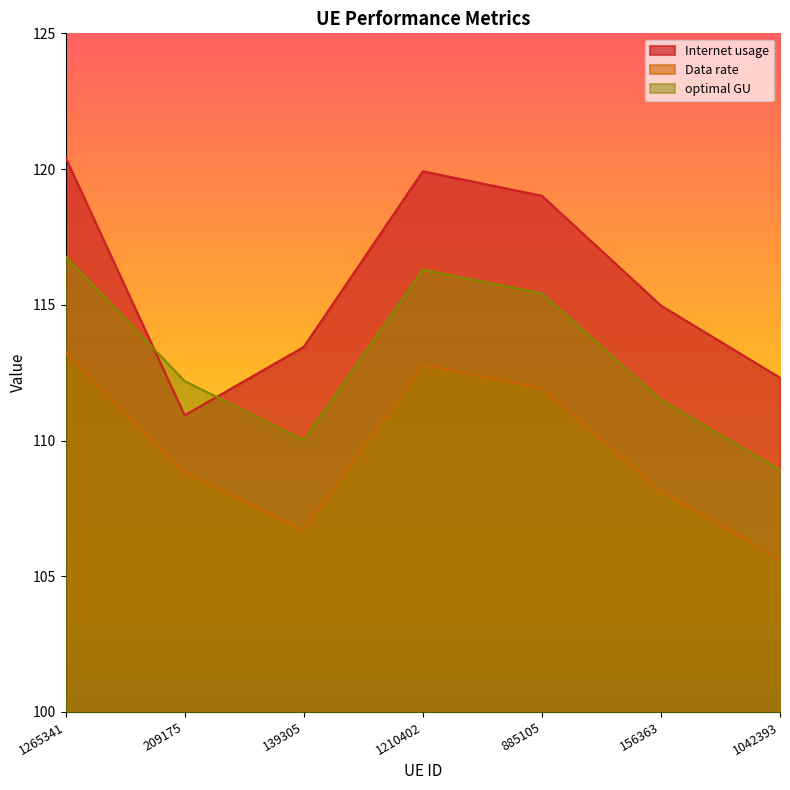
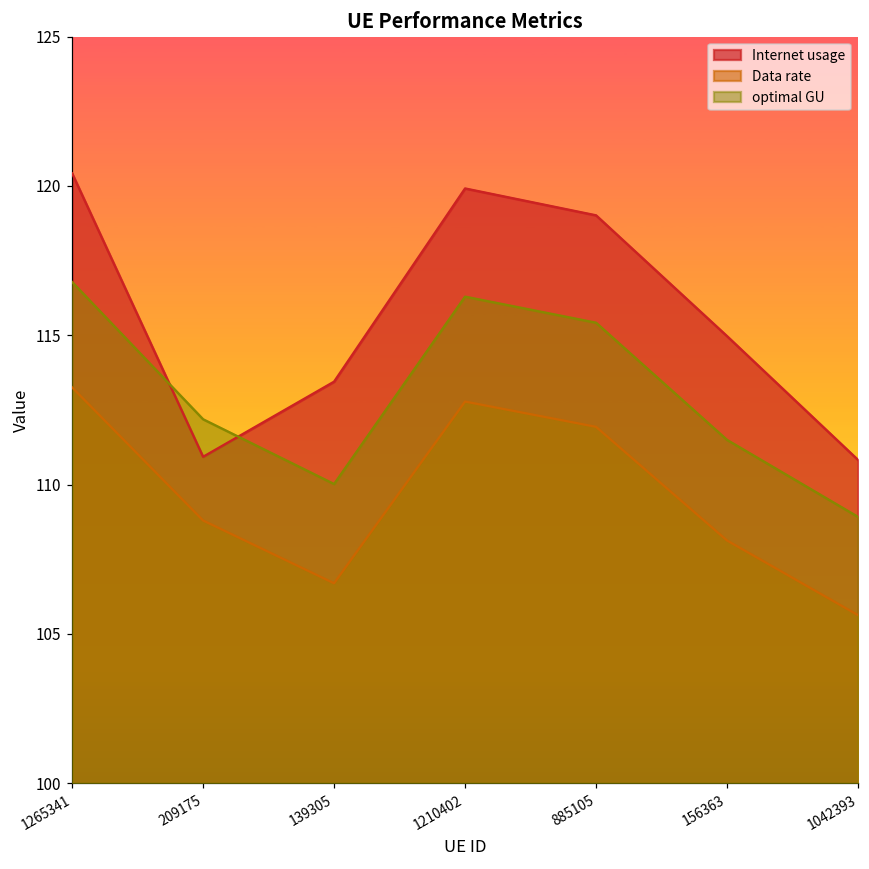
Internet usage, 1042393: 112.3 -> 110.8
